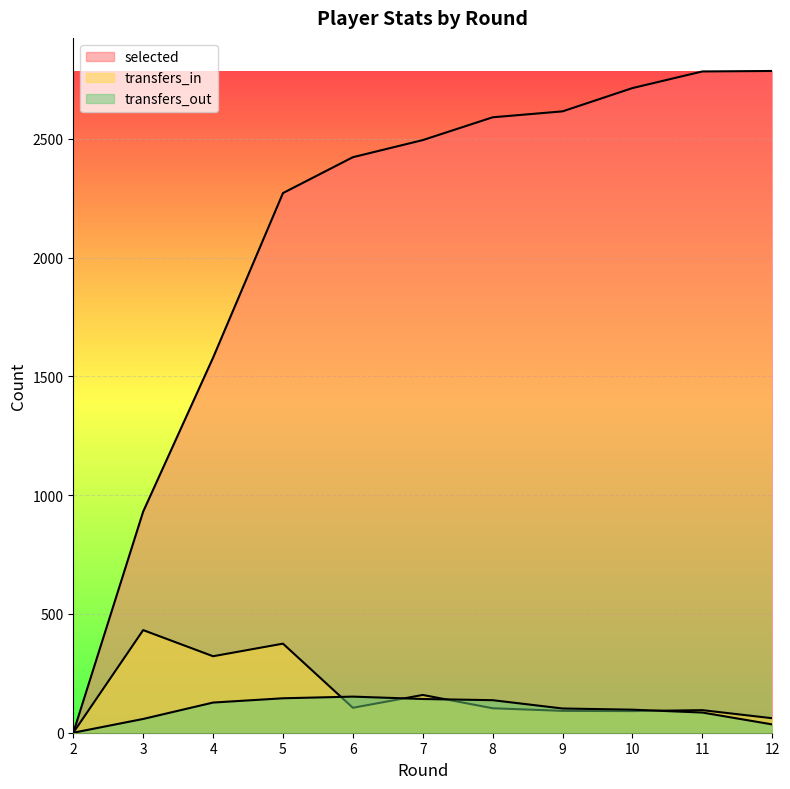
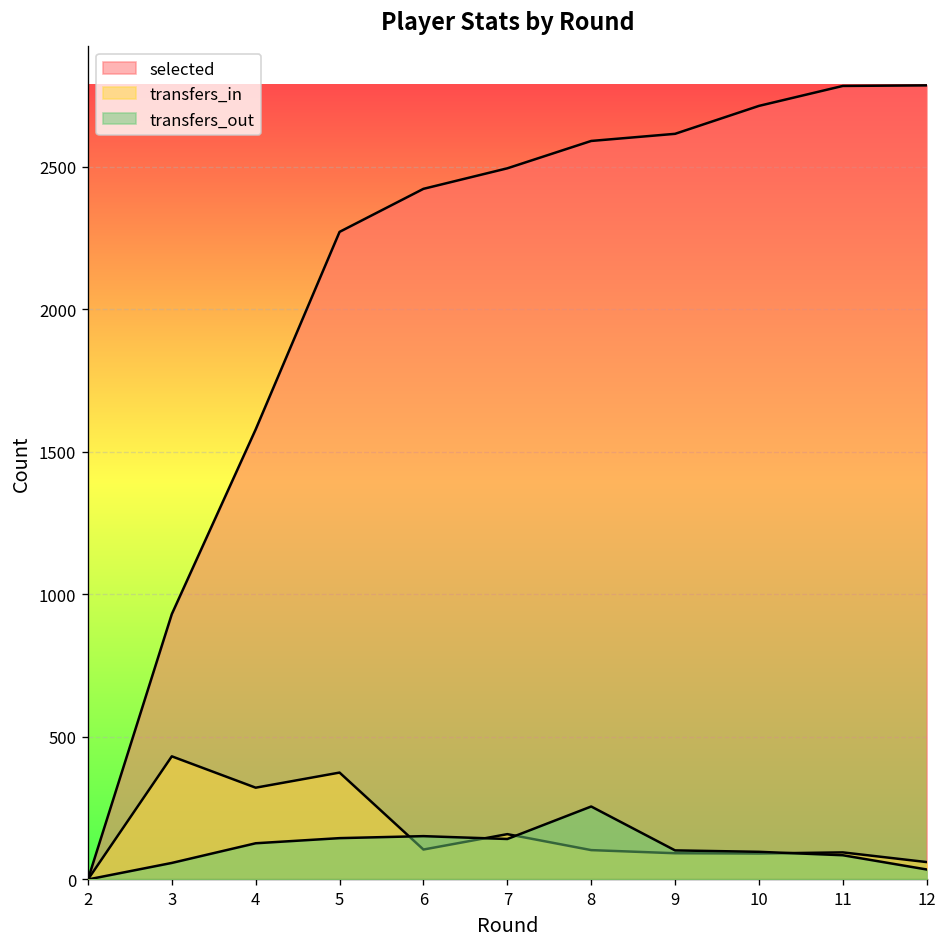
transfers_out, 8: 140 -> 260
